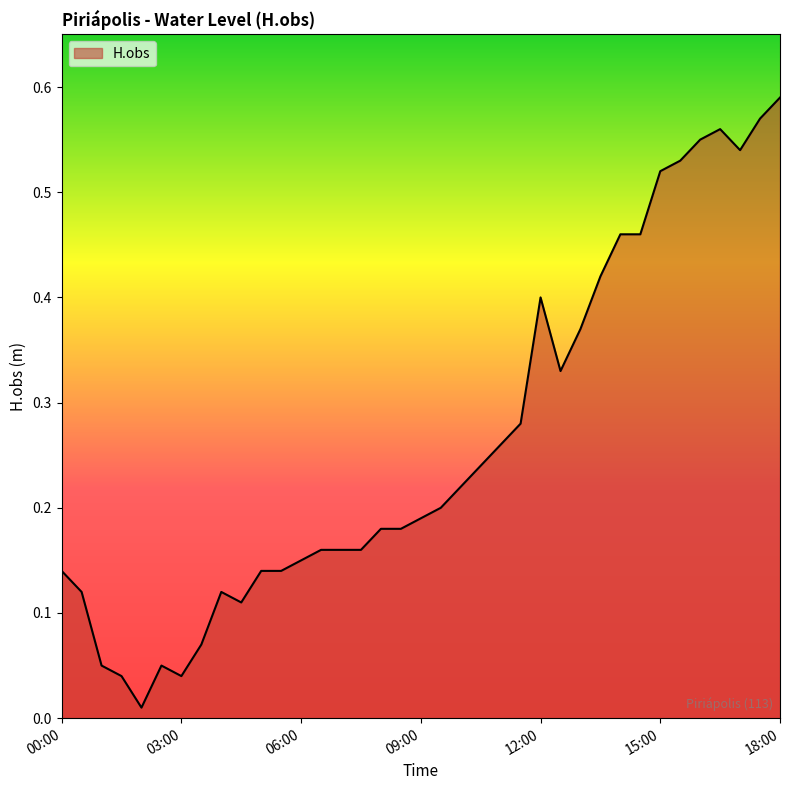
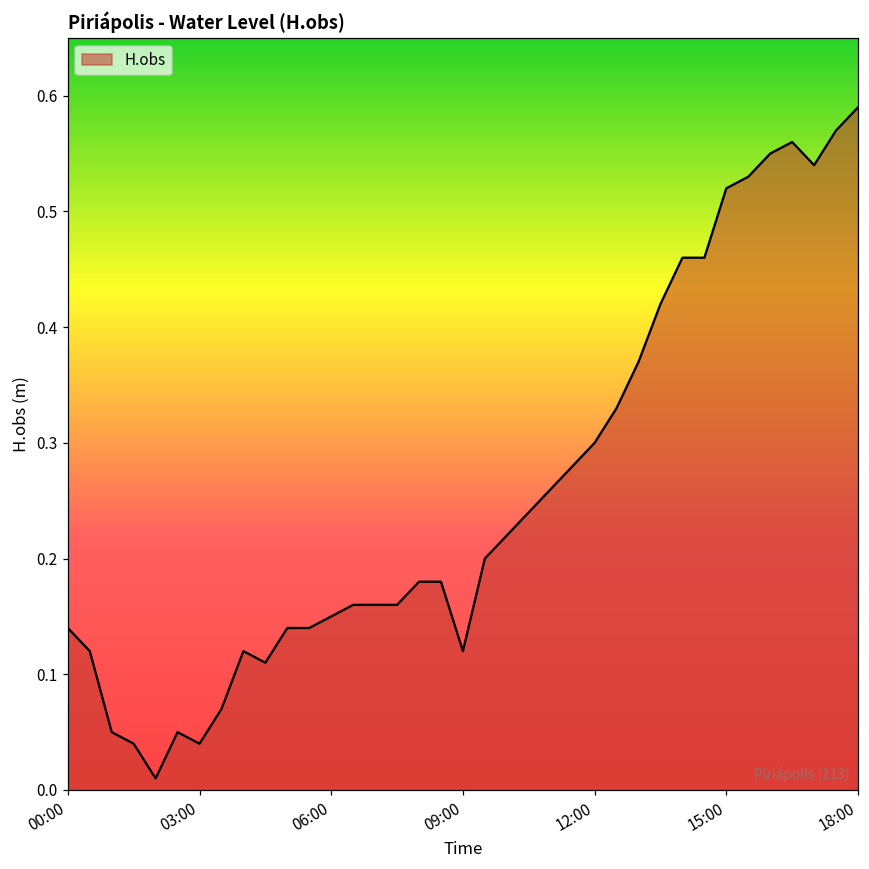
09:00: 0.19 -> 0.12
12:00: 0.4 -> 0.3
